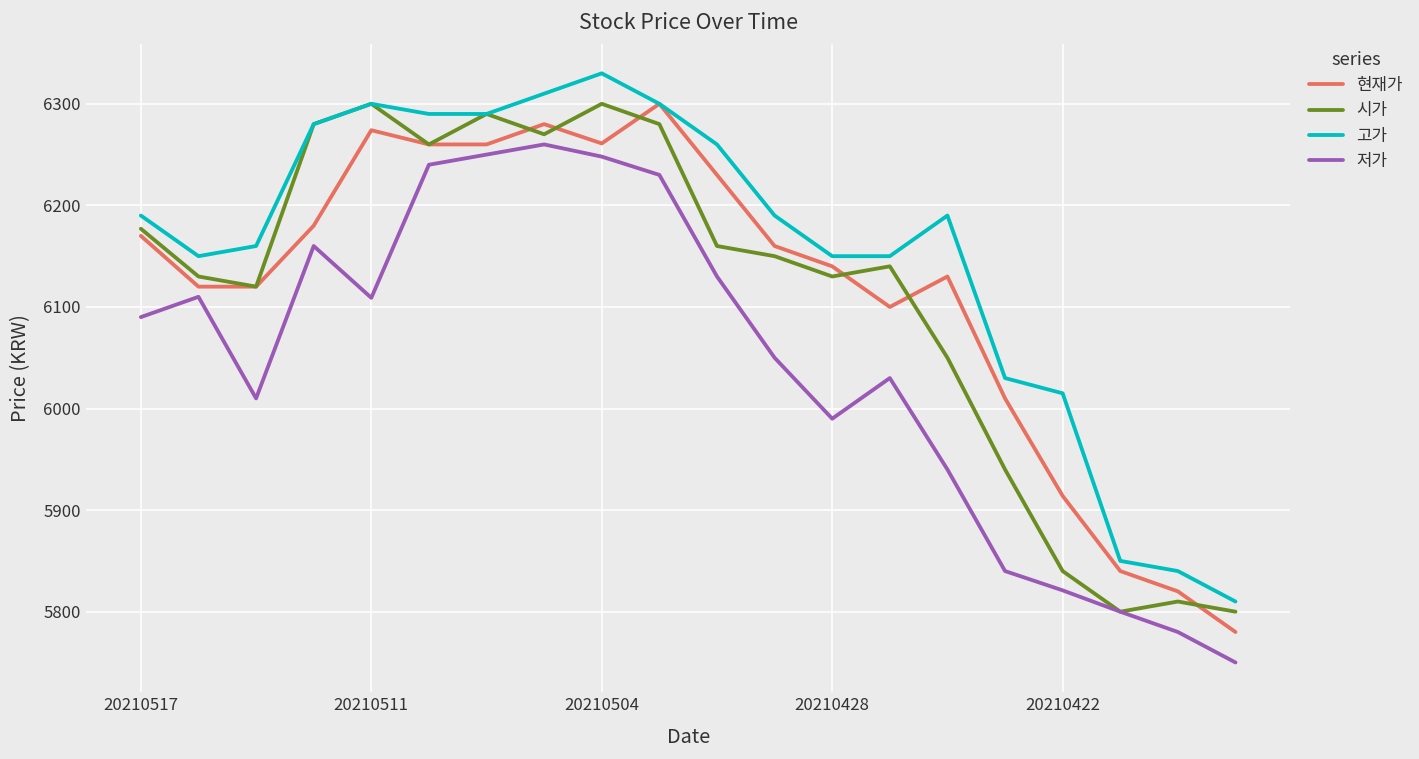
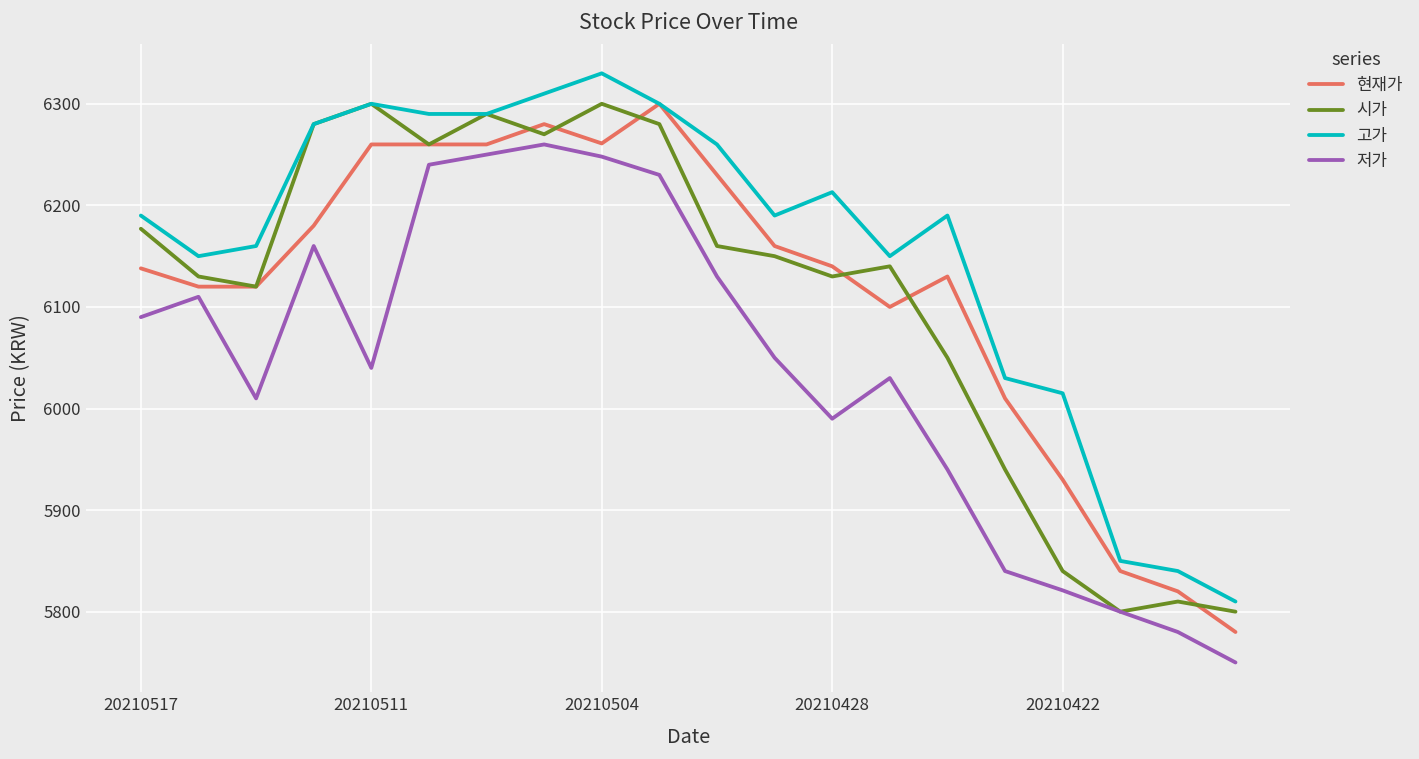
현재가, 20210517: 6170 -> 6140
현재가, 20210511: 6270 -> 6260
저가, 20210511: 6110 -> 6040
고가, 20210428: 6150 -> 6210
현재가, 20210422: 5910 -> 5930
